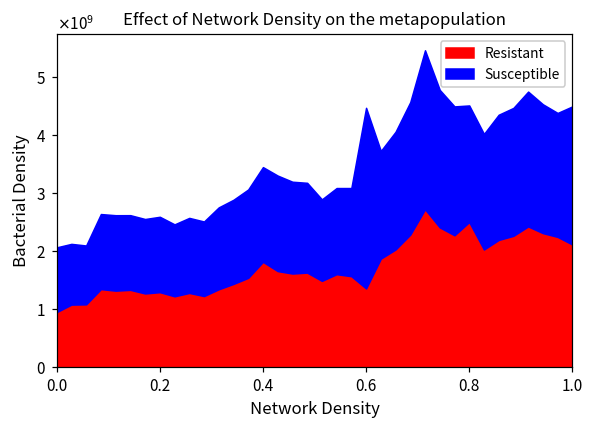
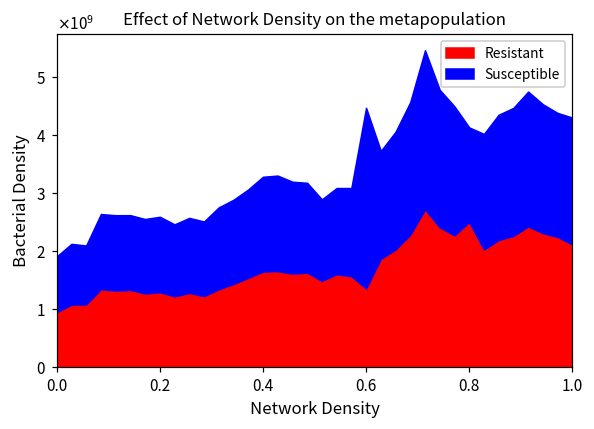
Susceptible, 0.0: 1100000000 -> 1000000000
Resistant, 0.4: 1800000000 -> 1600000000
Susceptible, 0.8: 2000000000 -> 1600000000
Susceptible, 1.0: 2400000000 -> 2200000000
